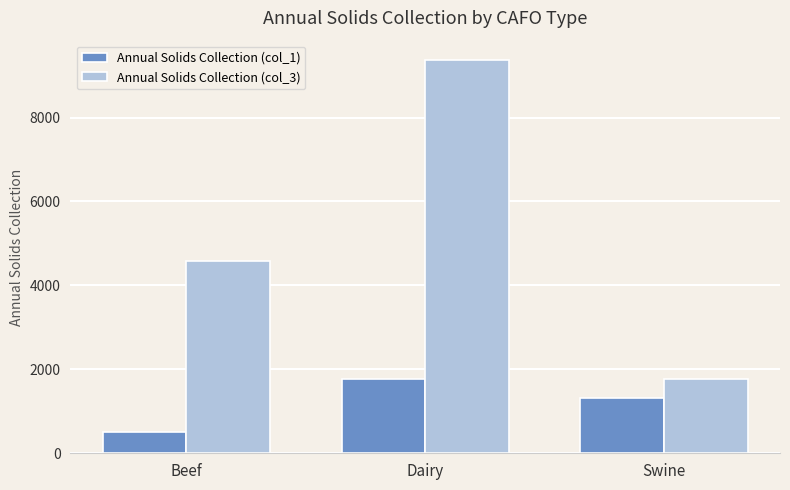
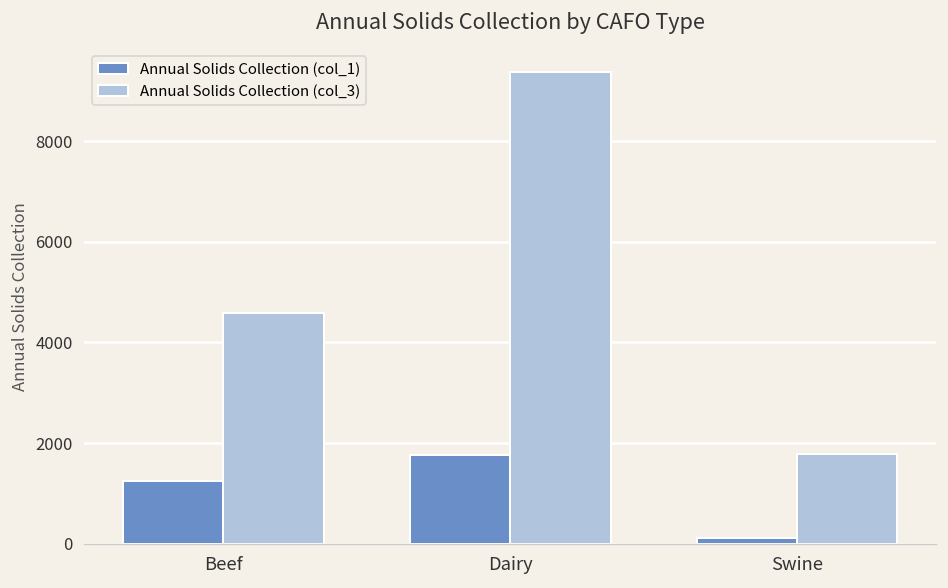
Annual Solids Collection (col_1), Beef: 500 -> 1200
Annual Solids Collection (col_1), Swine: 1300 -> 100
